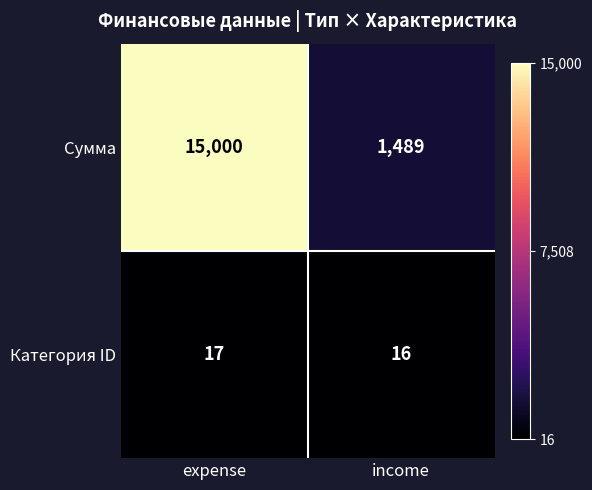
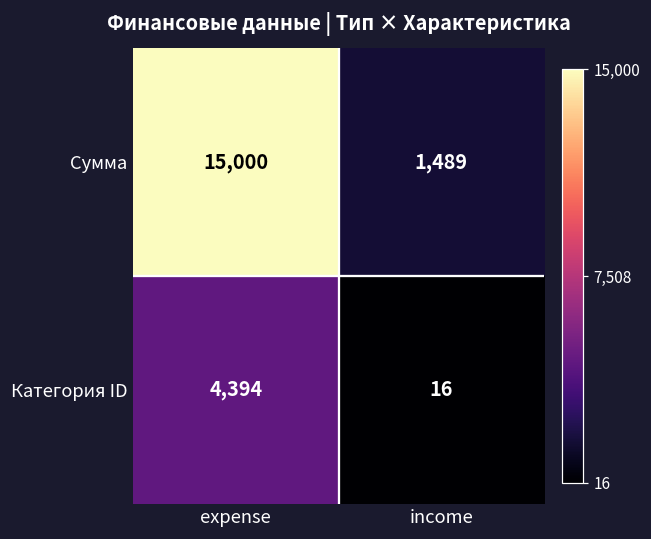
Категория ID, expense: 17 -> 4,394
